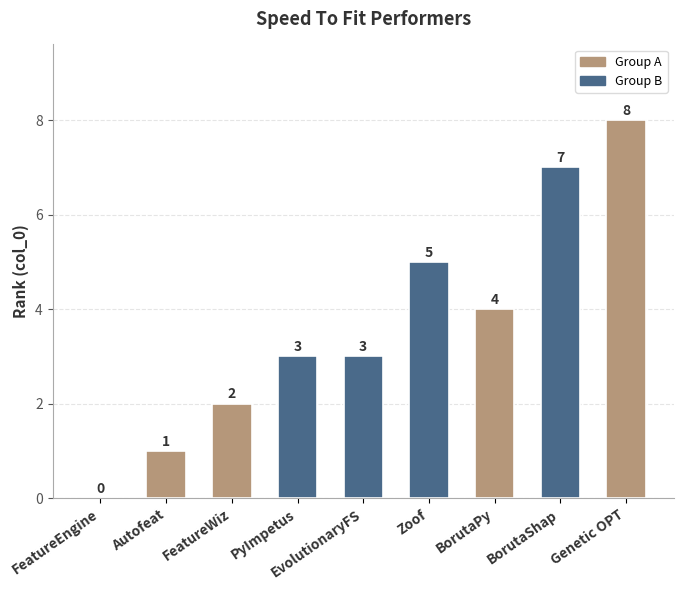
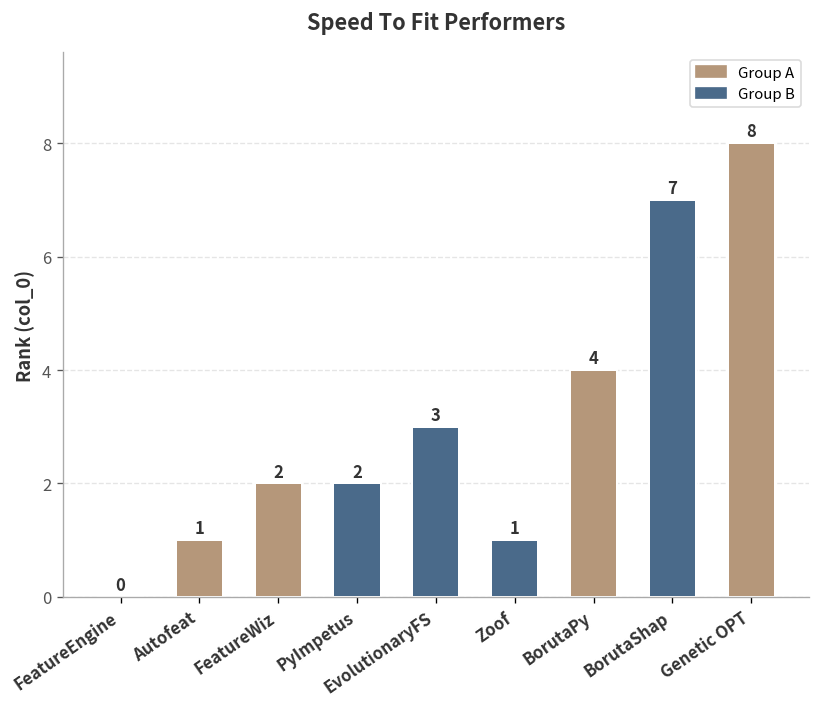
PyImpetus: 3 -> 2
Zoof: 5 -> 1
